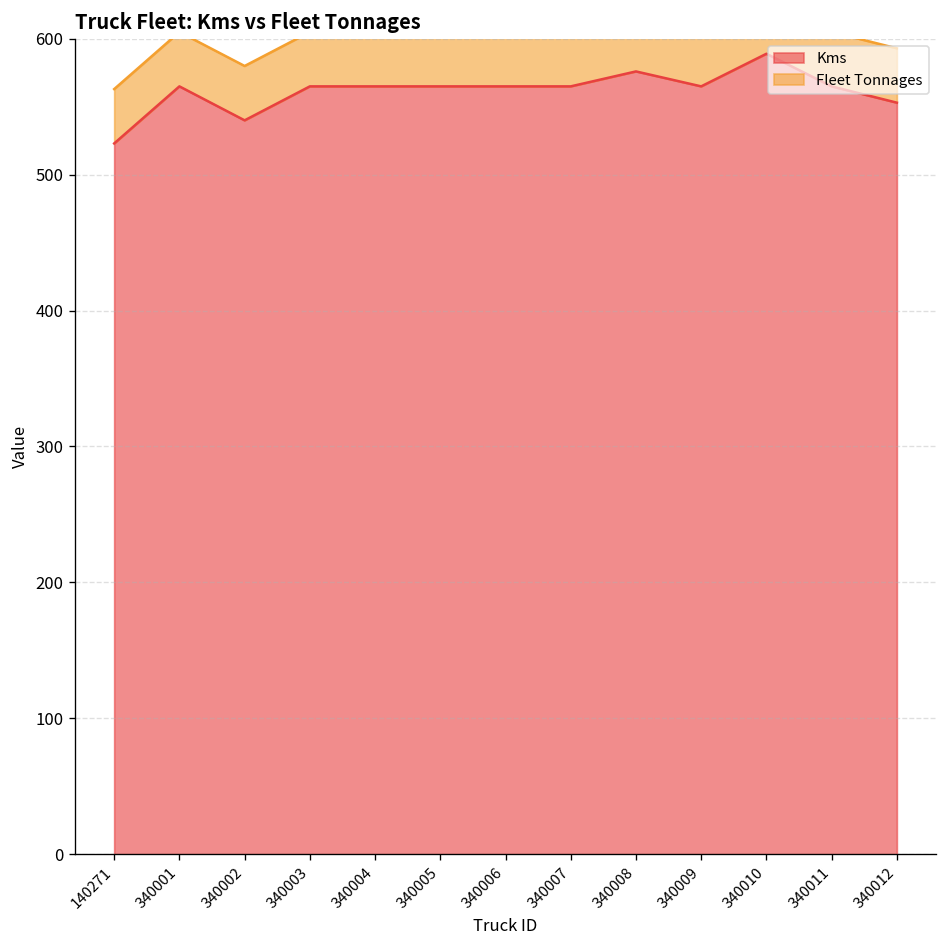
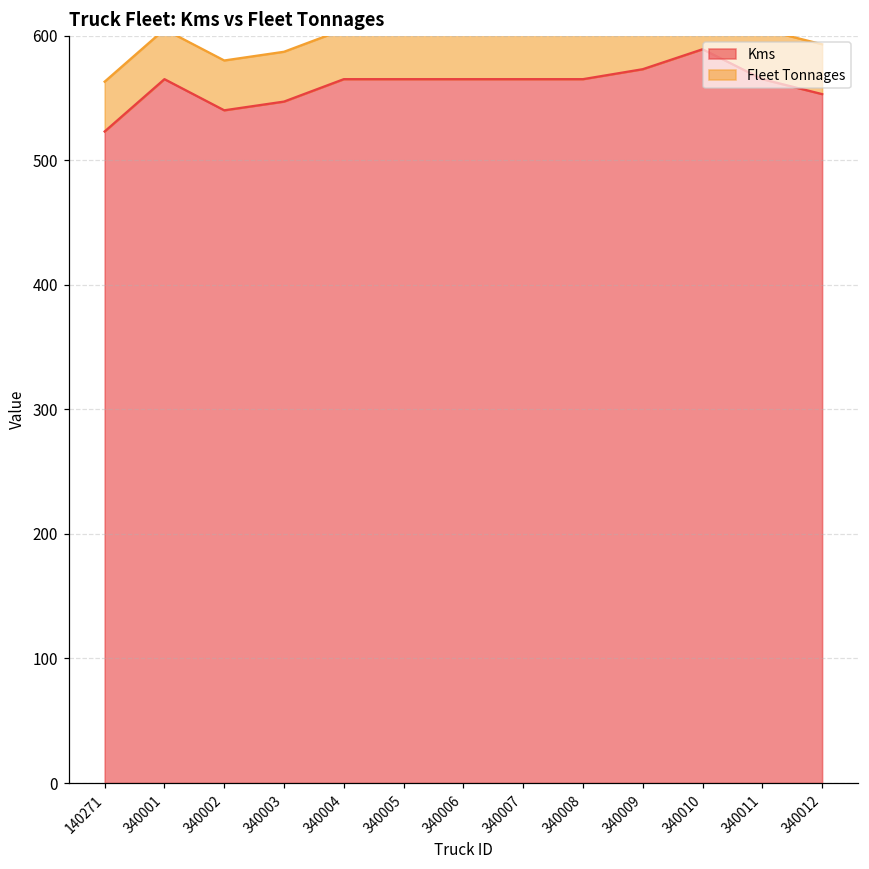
Kms, 340003: 565 -> 547
Kms, 340008: 576 -> 565
Kms, 340009: 565 -> 573
